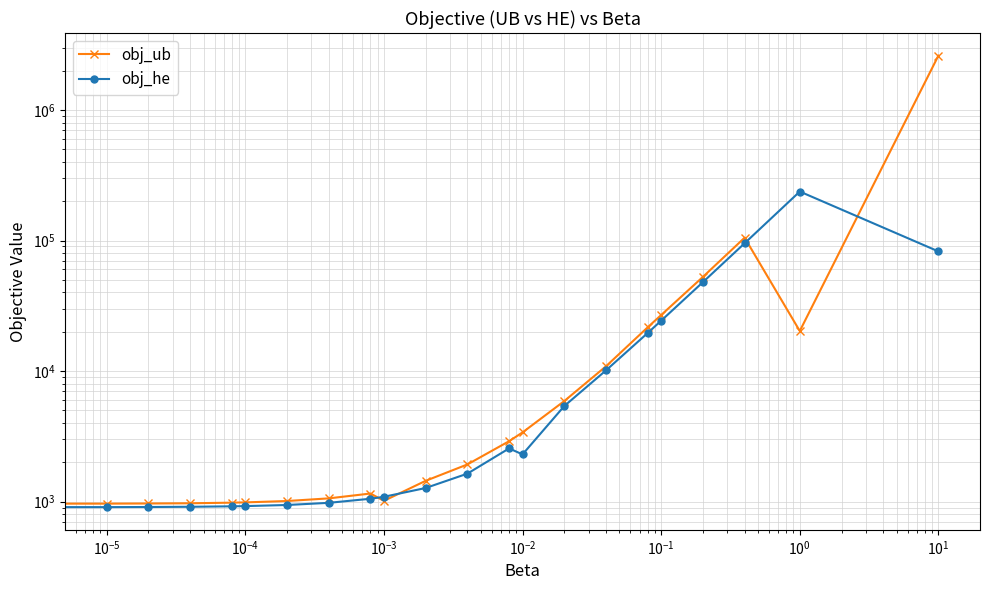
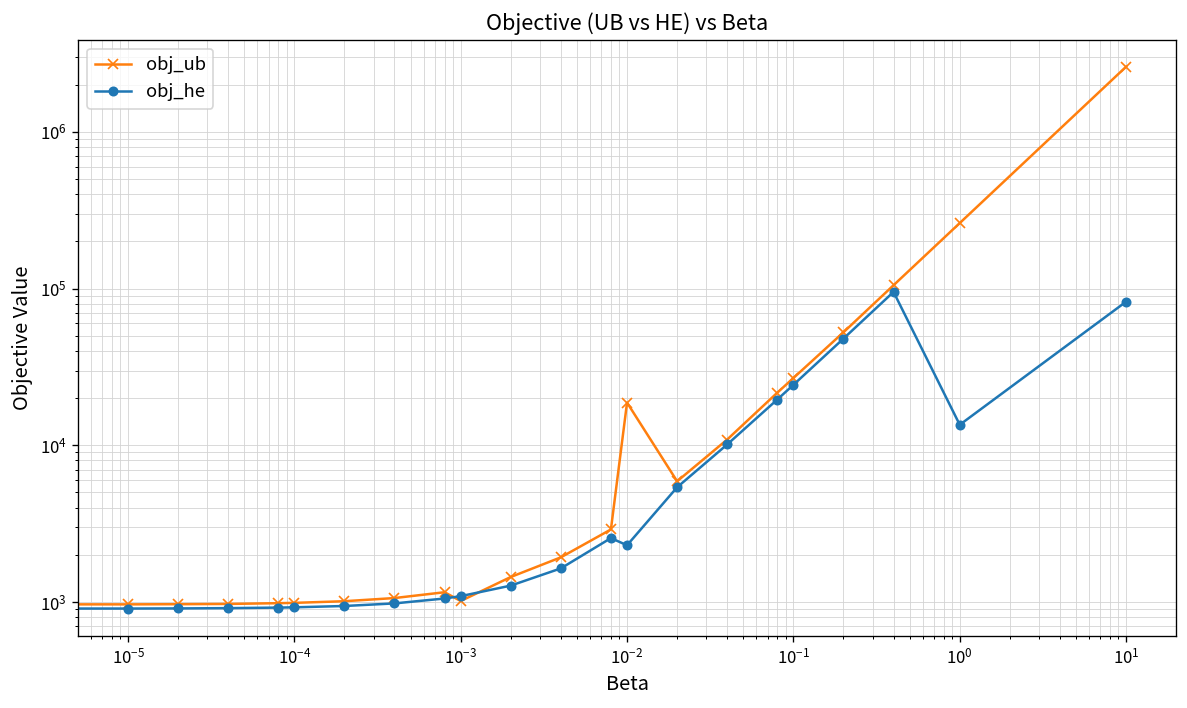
obj_ub, 10^-2: 3400 -> 19000
obj_ub, 10^0: 20000 -> 260000
obj_he, 10^0: 240000 -> 14000
